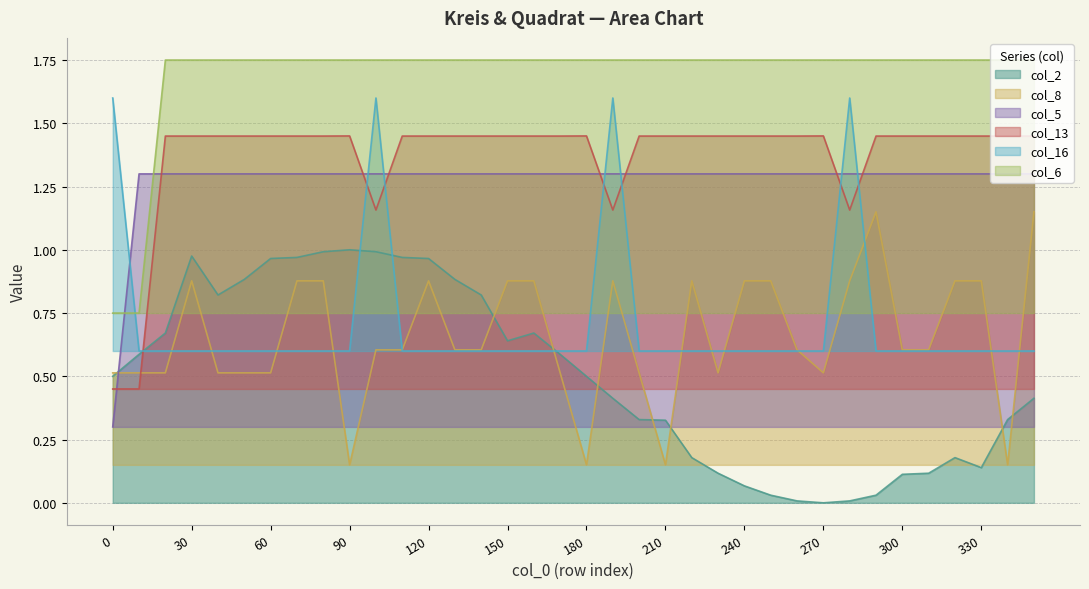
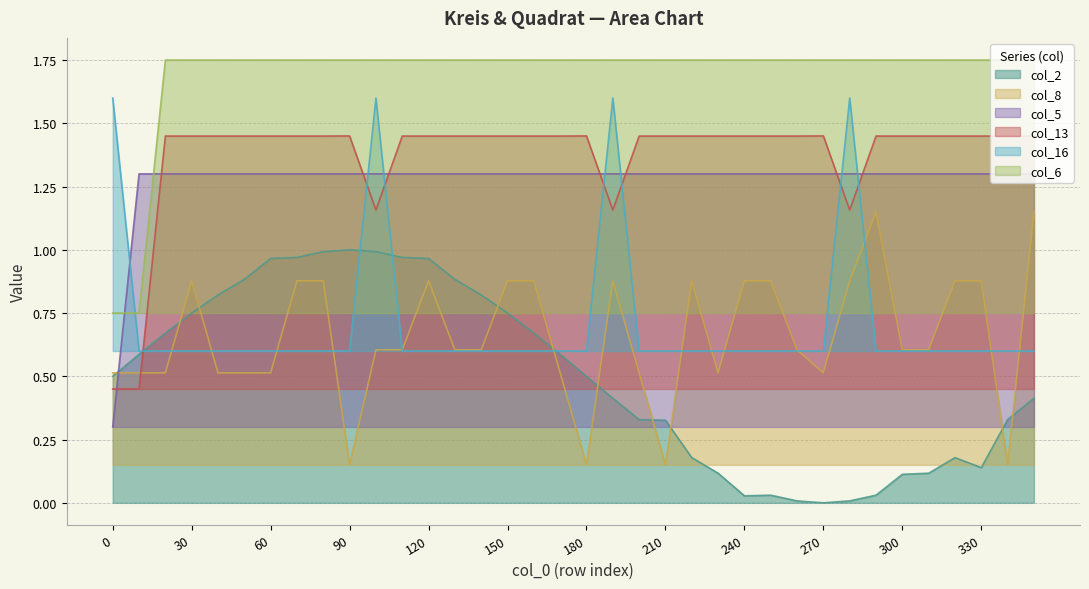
col_2, 30: 0.98 -> 0.75
col_2, 150: 0.64 -> 0.75
col_2, 240: 0.07 -> 0.03
